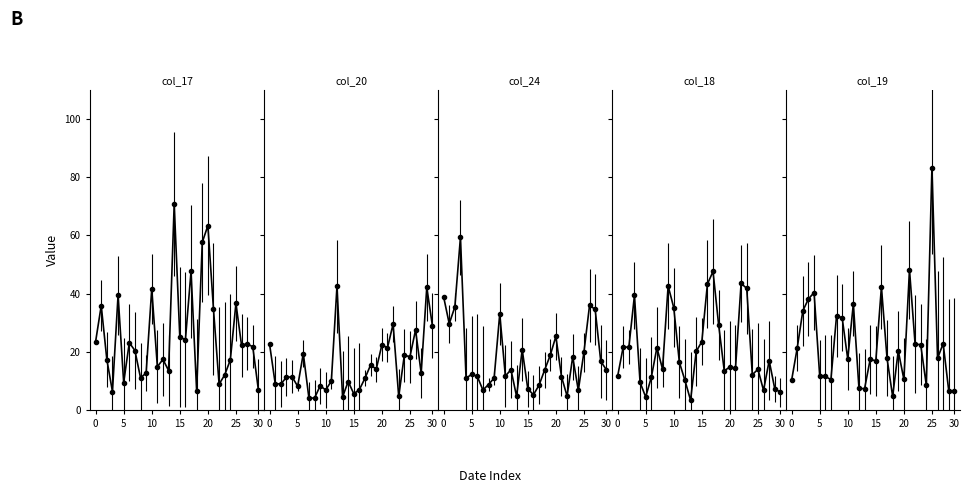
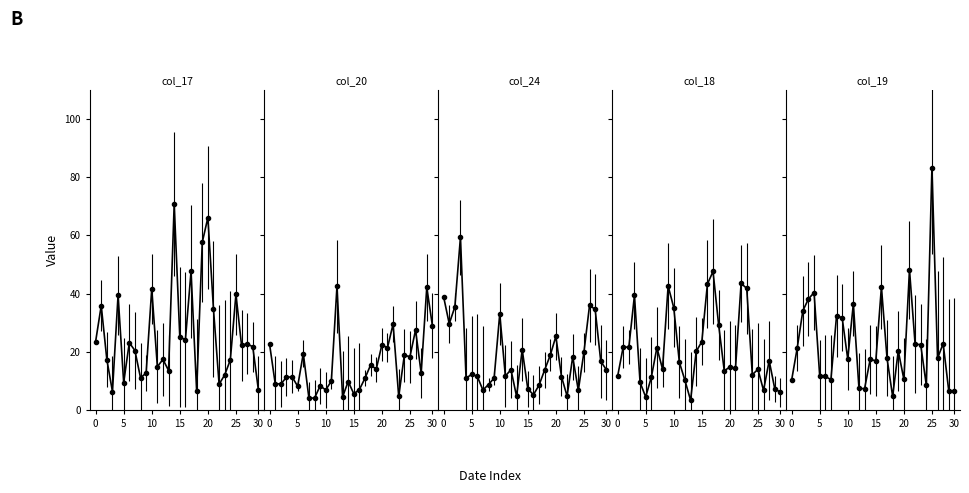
col_17, 20: 63 -> 66
col_17, 25: 37 -> 40
